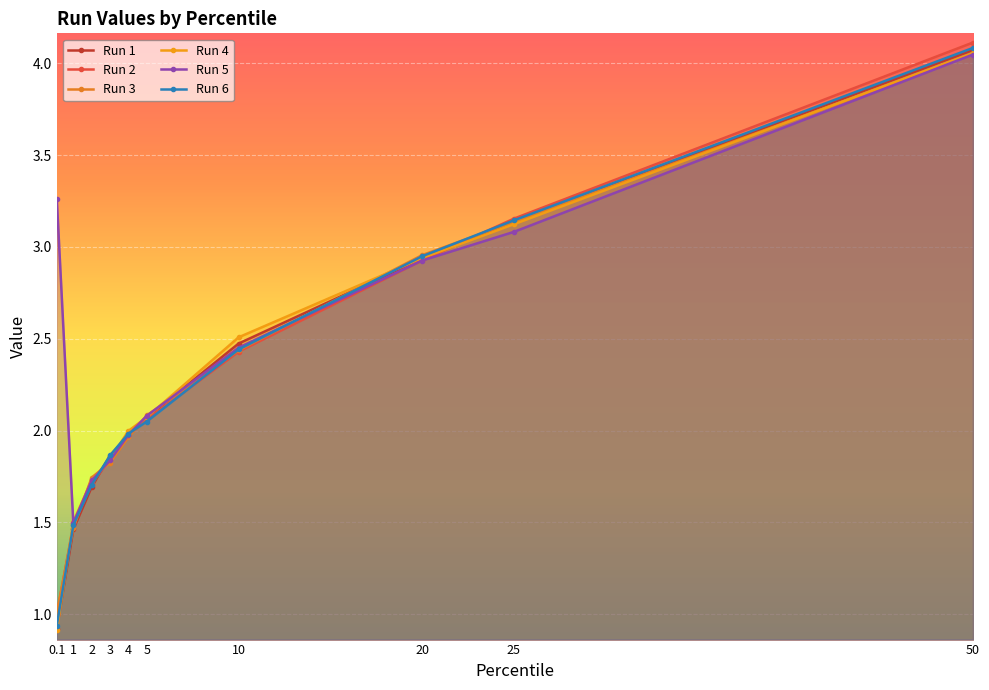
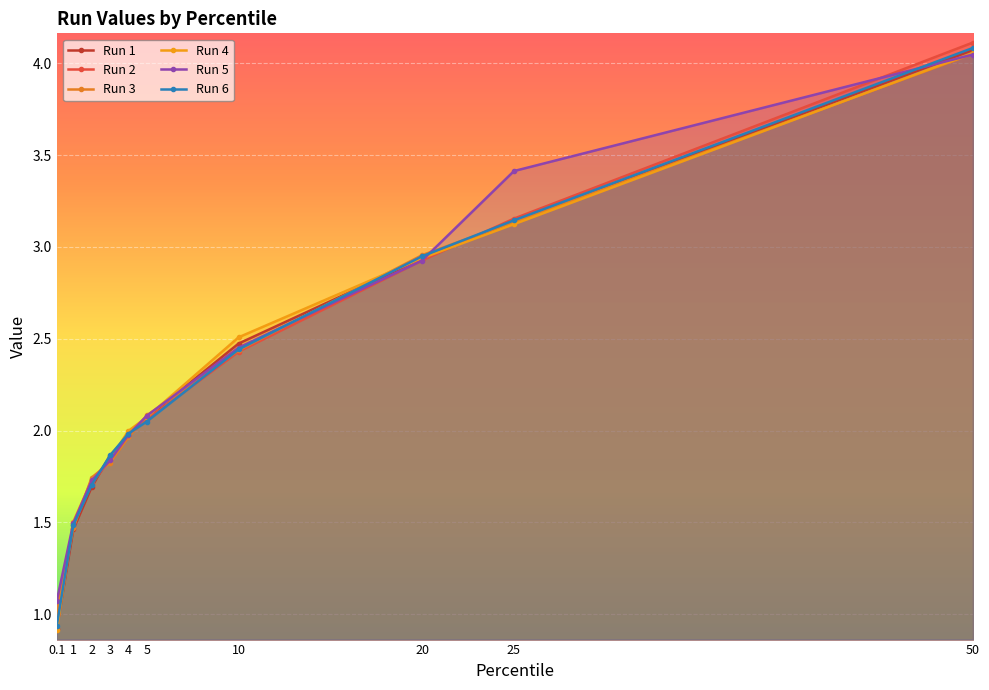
Run 5, 0.1: 3.26 -> 1.07
Run 5, 25: 3.08 -> 3.41
